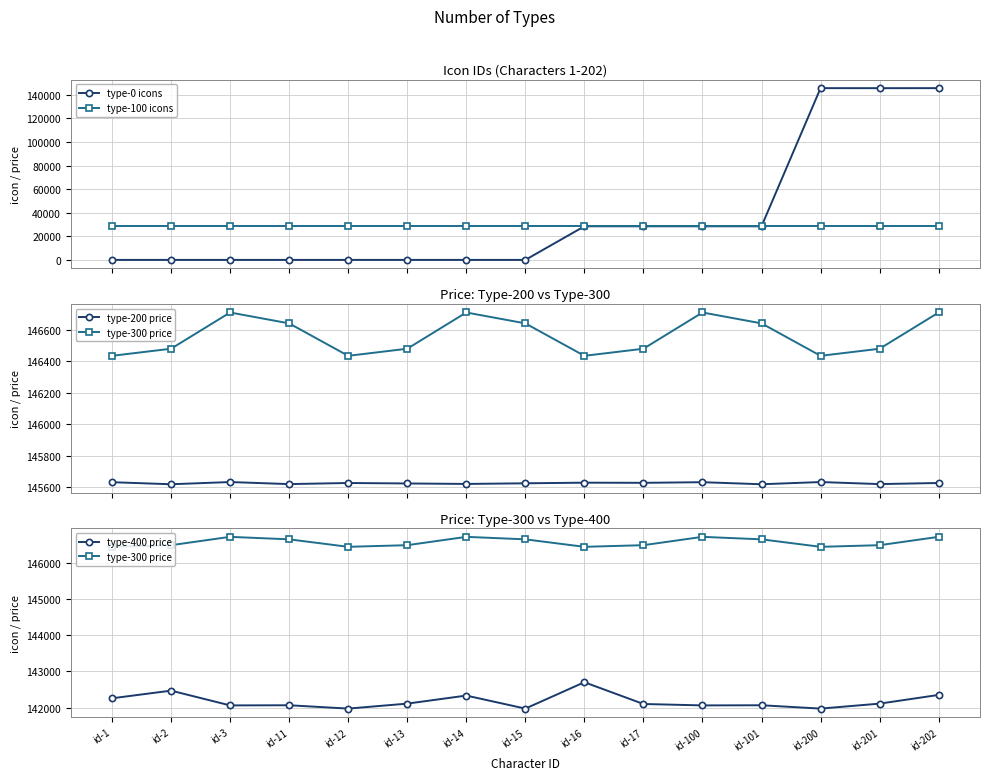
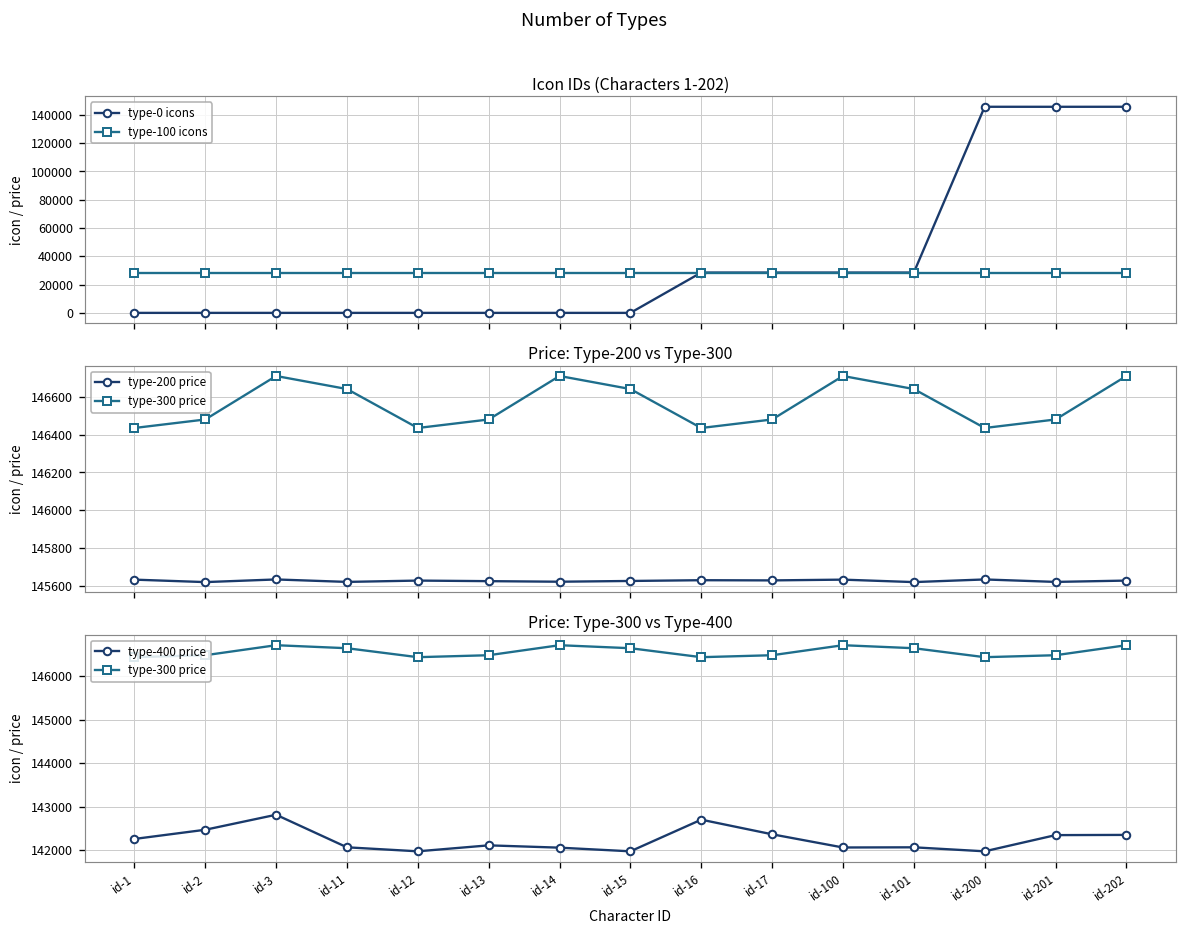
Price: Type-300 vs Type-400, type-400 price, id-3: 142100 -> 142800
Price: Type-300 vs Type-400, type-400 price, id-14: 142300 -> 142100
Price: Type-300 vs Type-400, type-400 price, id-17: 142100 -> 142400
Price: Type-300 vs Type-400, type-400 price, id-201: 142100 -> 142300
